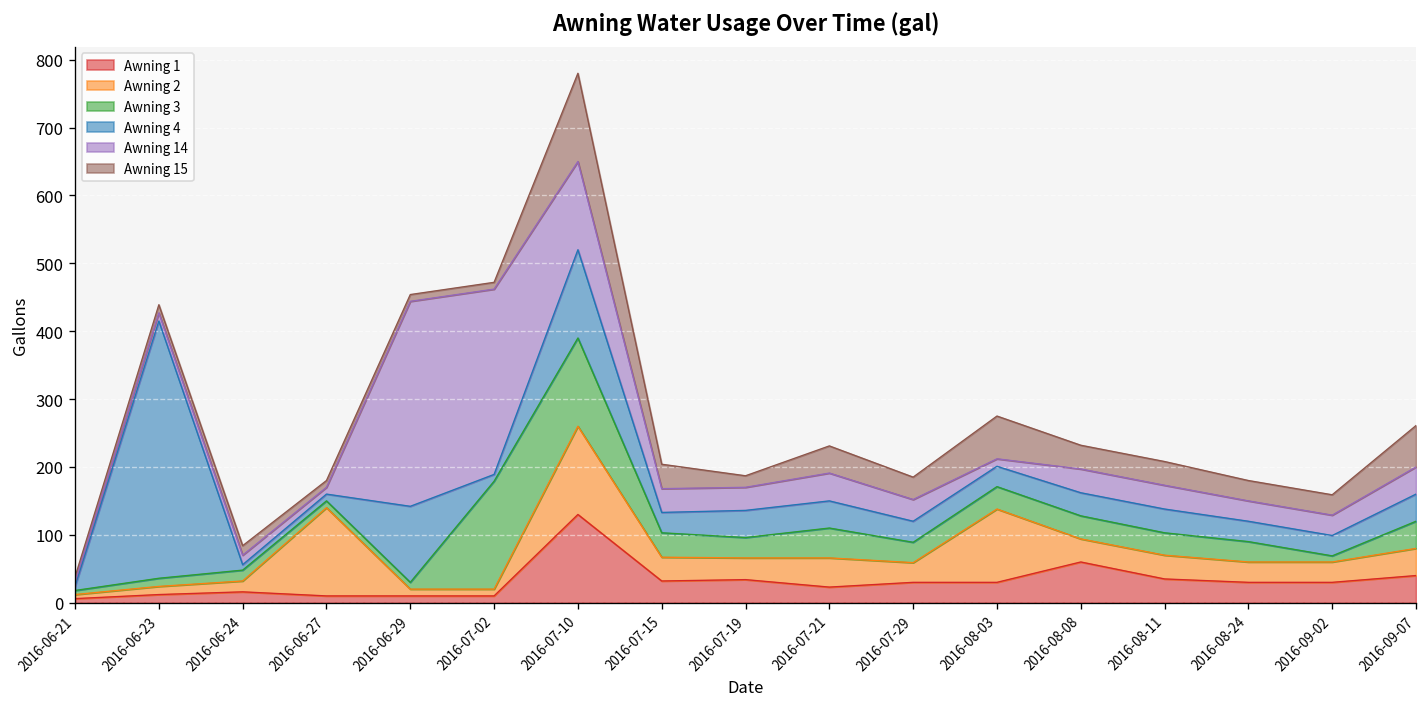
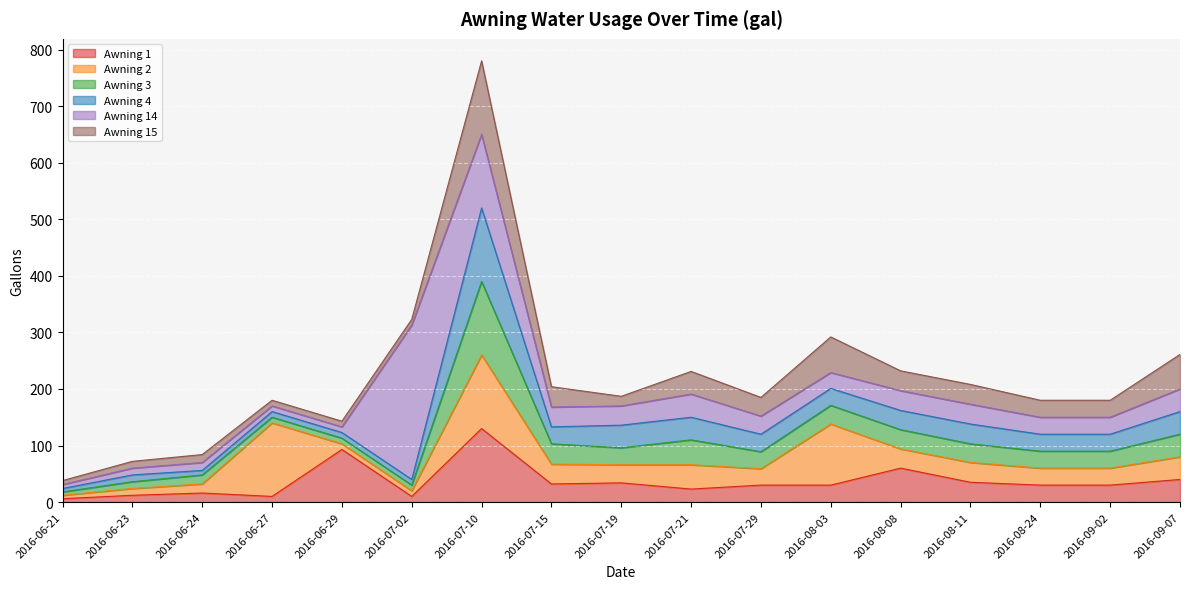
Awning 4, 2016-06-23: 380 -> 10
Awning 1, 2016-06-29: 10 -> 90
Awning 4, 2016-06-29: 110 -> 10
Awning 14, 2016-06-29: 300 -> 10
Awning 3, 2016-07-02: 160 -> 10
Awning 14, 2016-08-03: 10 -> 30
Awning 3, 2016-09-02: 10 -> 30
